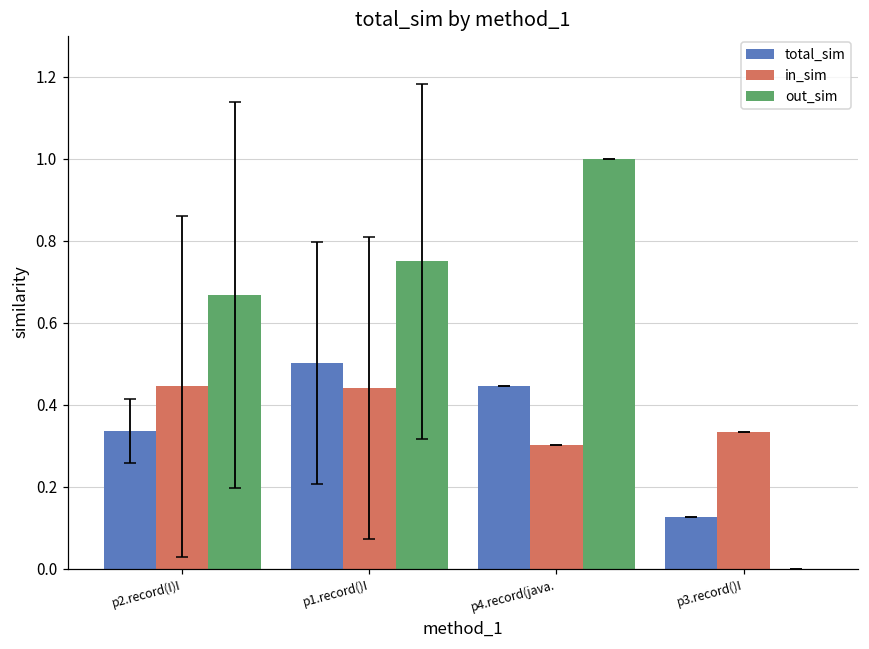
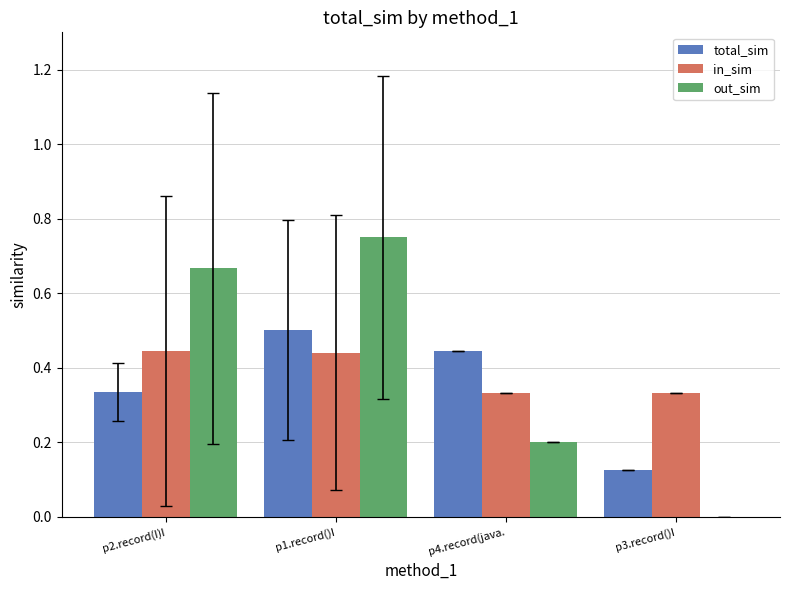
in_sim, p4.record(java.: 0.30 -> 0.33
out_sim, p4.record(java.: 1.0 -> 0.2
